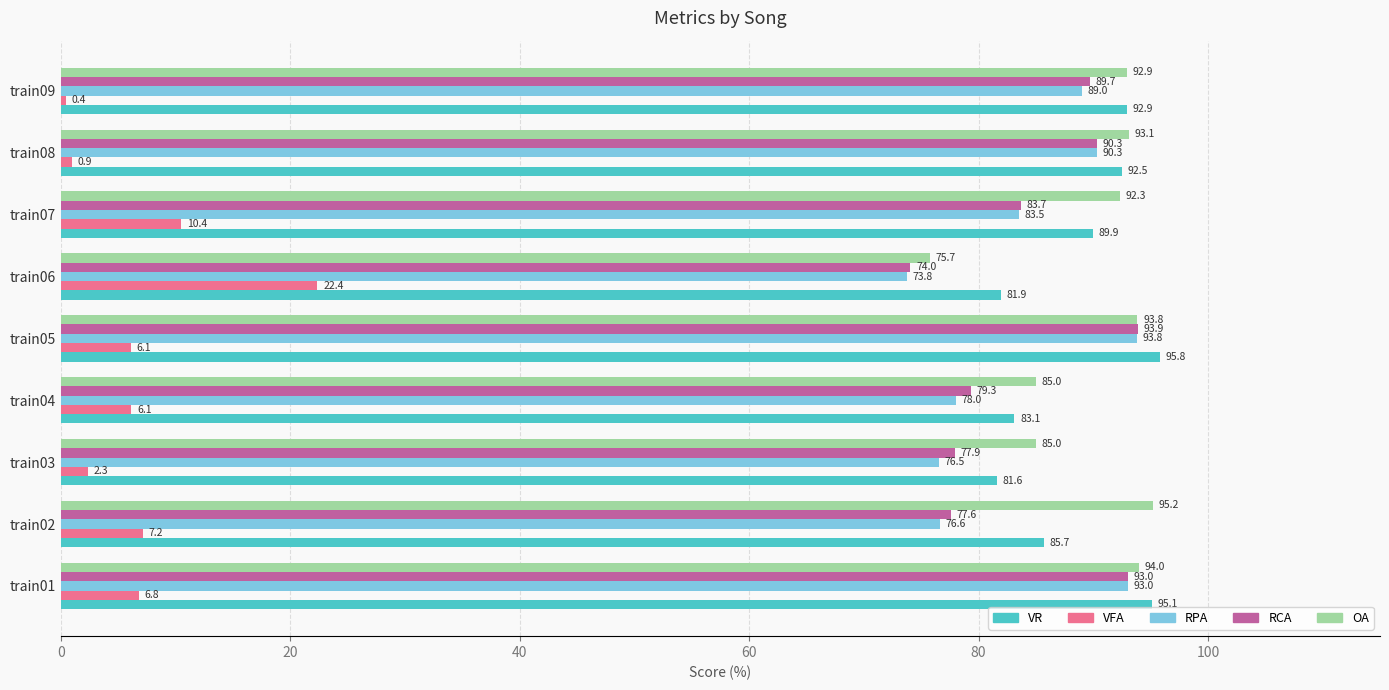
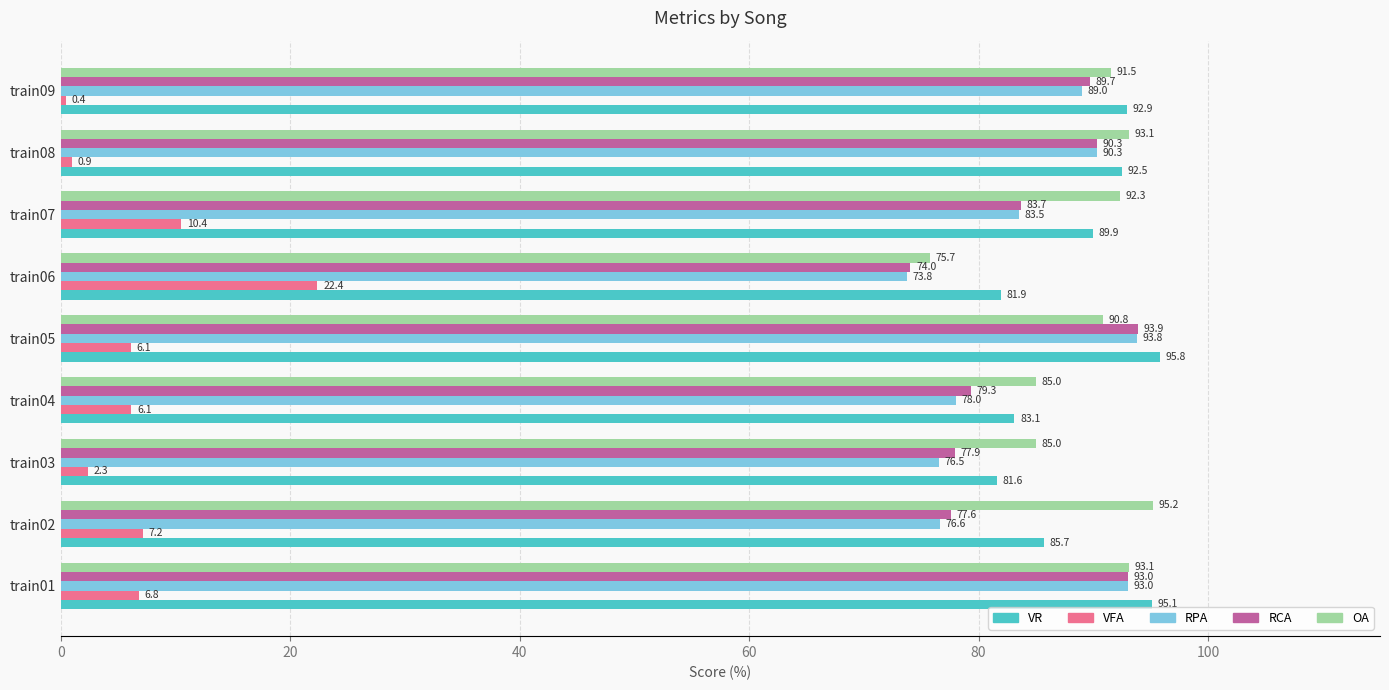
OA, train09: 92.9 -> 91.5
OA, train05: 93.8 -> 90.8
OA, train01: 94.0 -> 93.1
